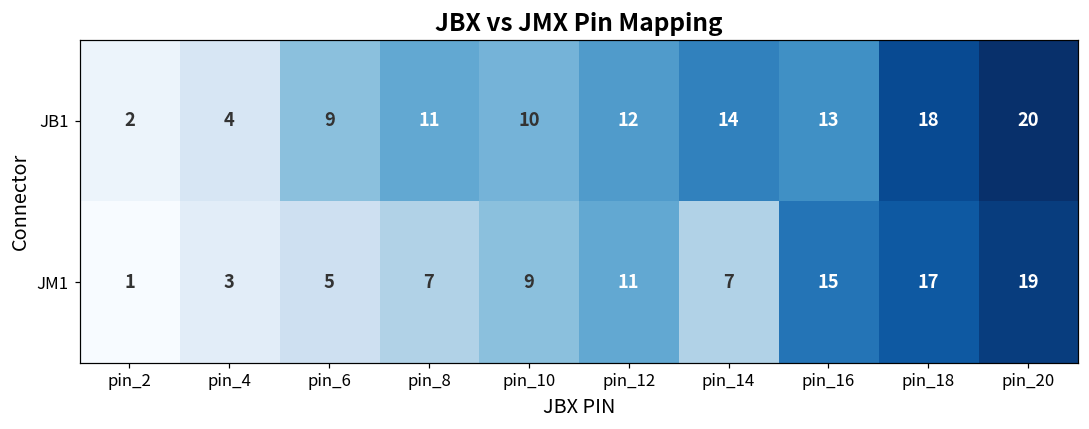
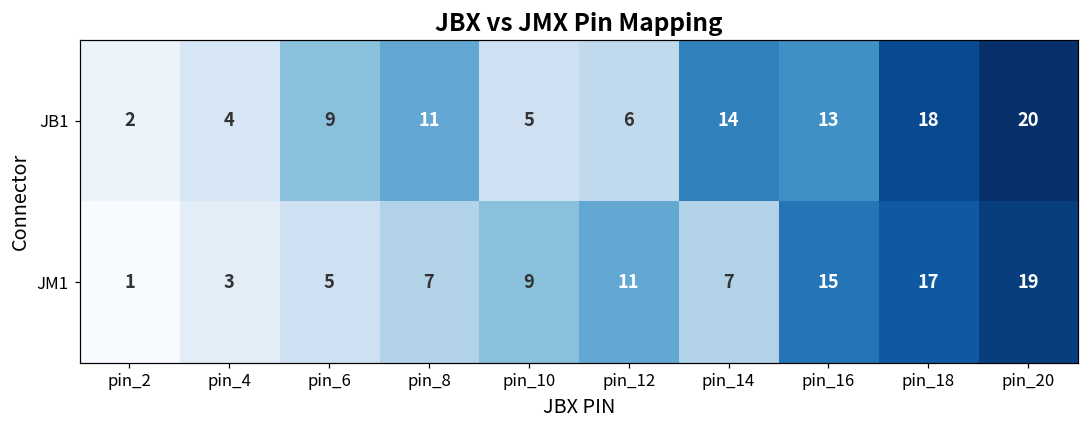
JB1, pin_10: 10 -> 5
JB1, pin_12: 12 -> 6
